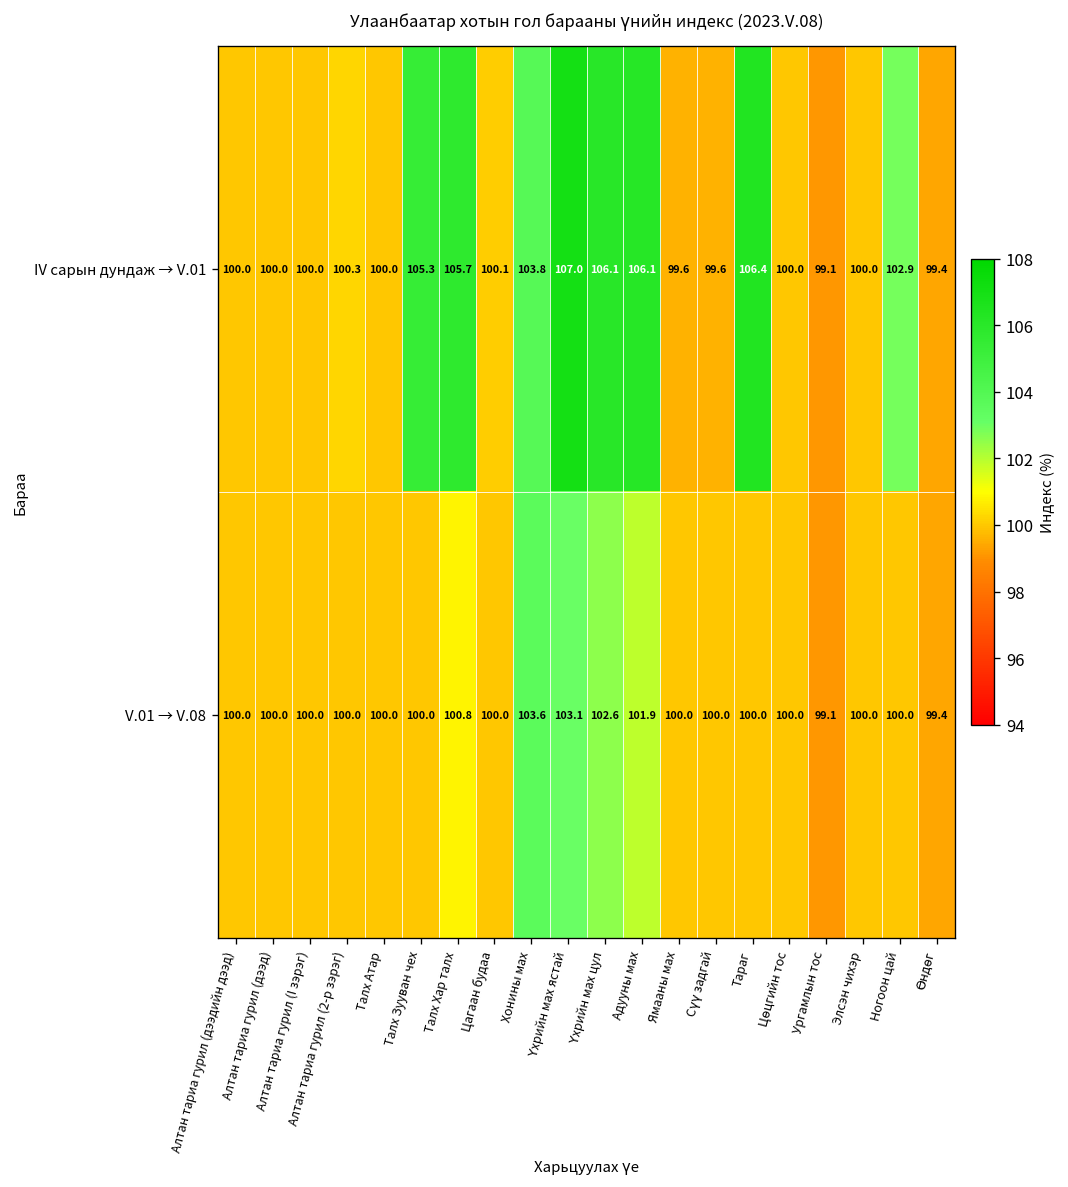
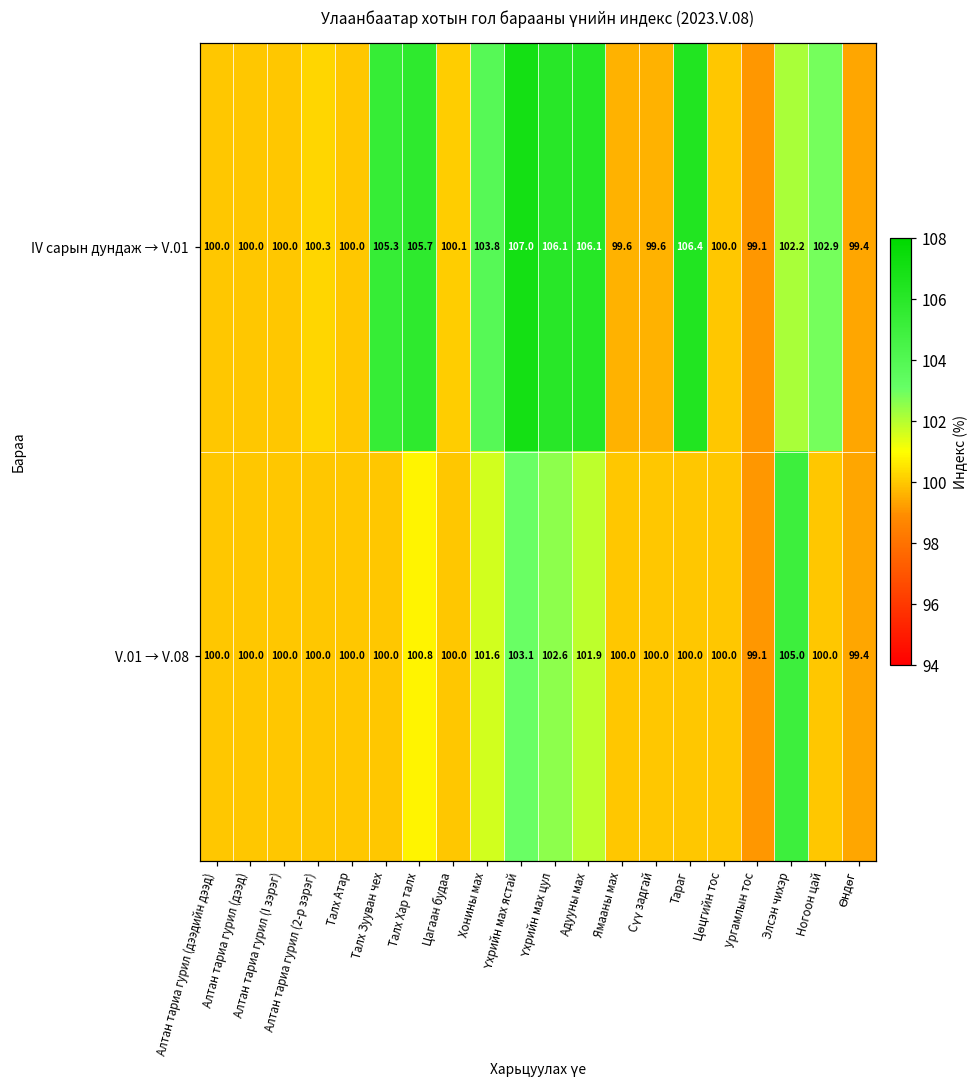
IV сарын дундаж → V.01, Элсэн чихэр: 100.0 -> 102.2
V.01 → V.08, Хонины мах: 103.6 -> 101.6
V.01 → V.08, Элсэн чихэр: 100.0 -> 105.0
